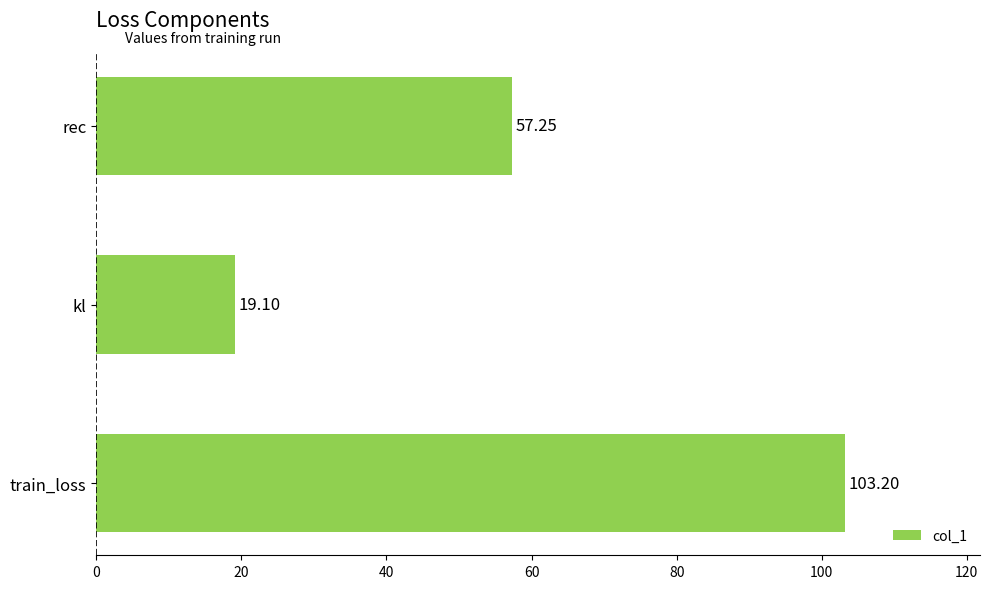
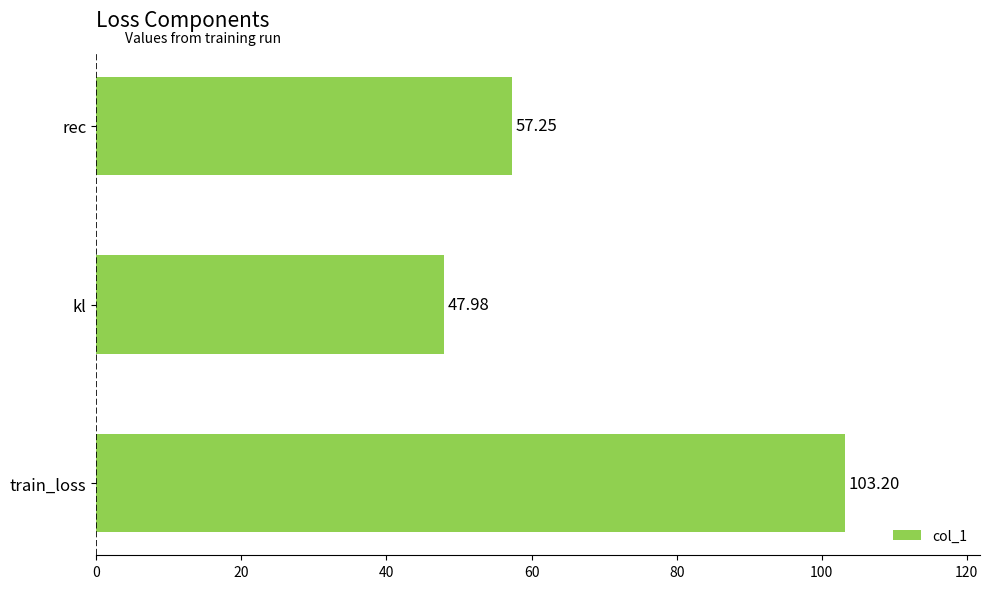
kl: 19.10 -> 47.98
